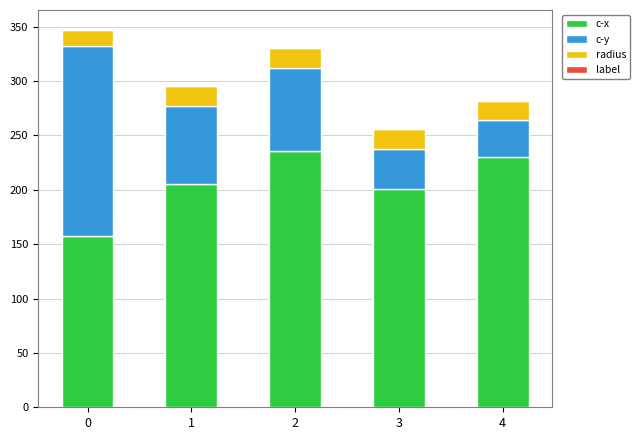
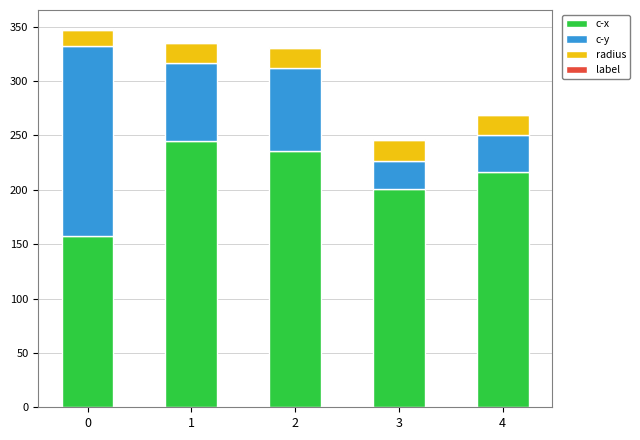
c-x, 1: 206 -> 245
c-y, 3: 37 -> 26
c-x, 4: 230 -> 217
